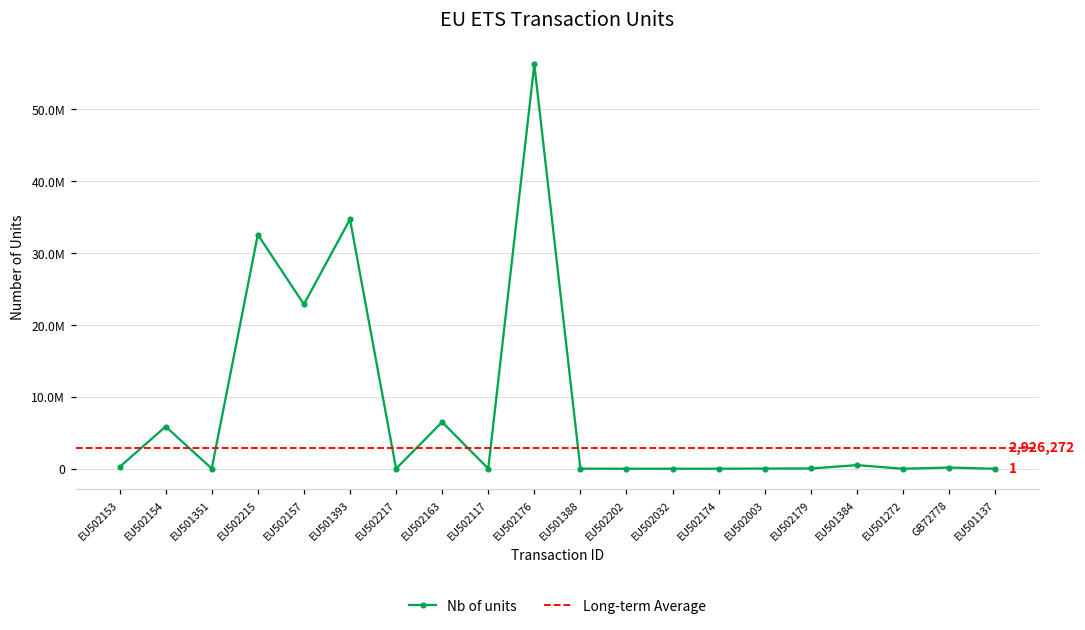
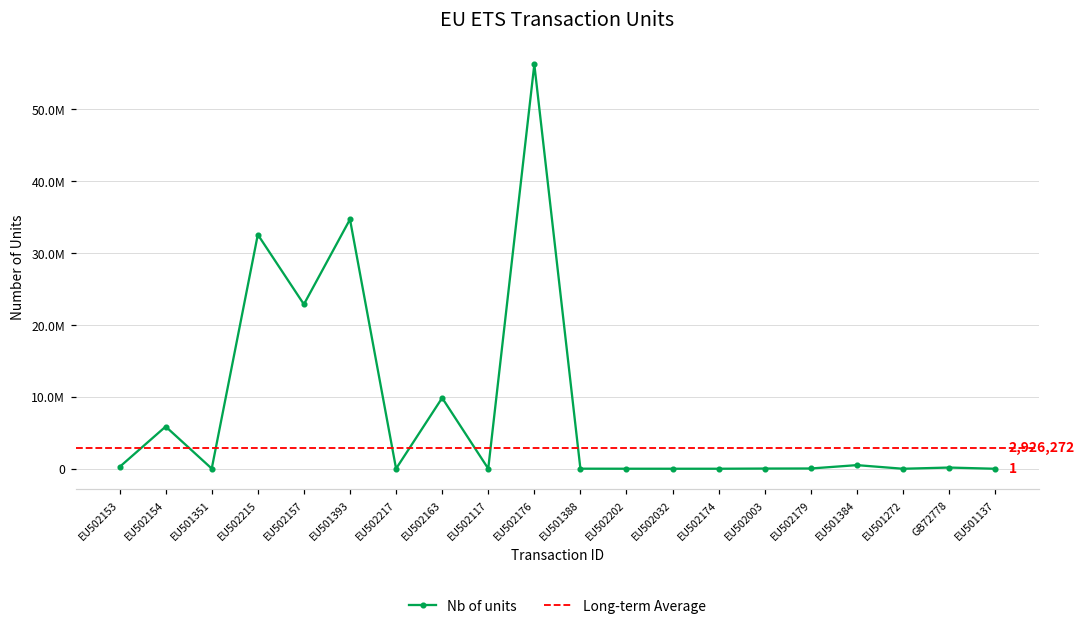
EU502163: 7000000 -> 10000000
